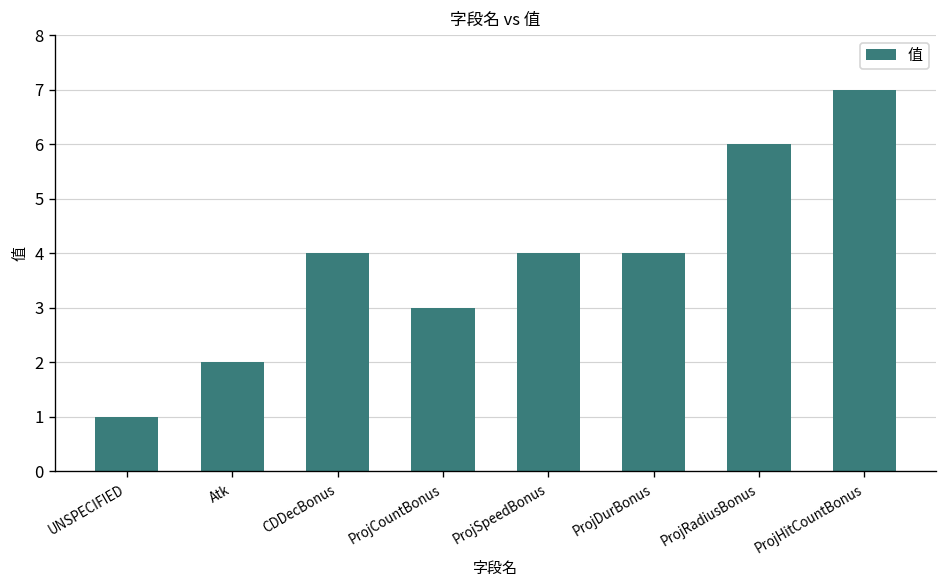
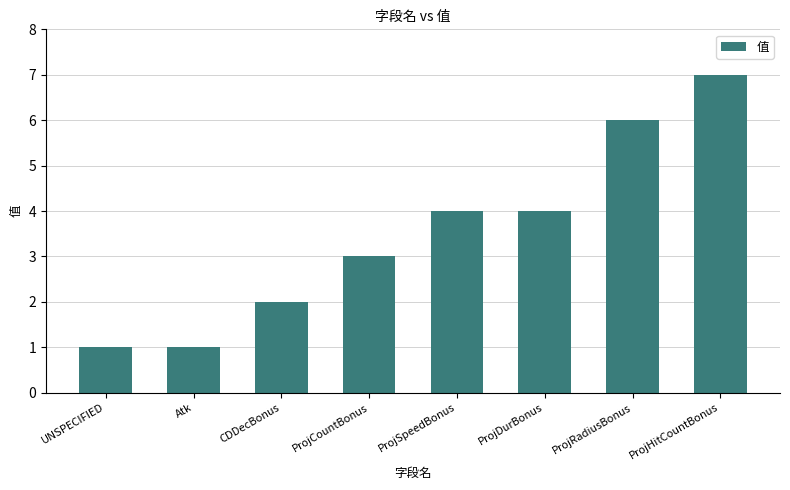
Atk: 2 -> 1
CDDecBonus: 4 -> 2
